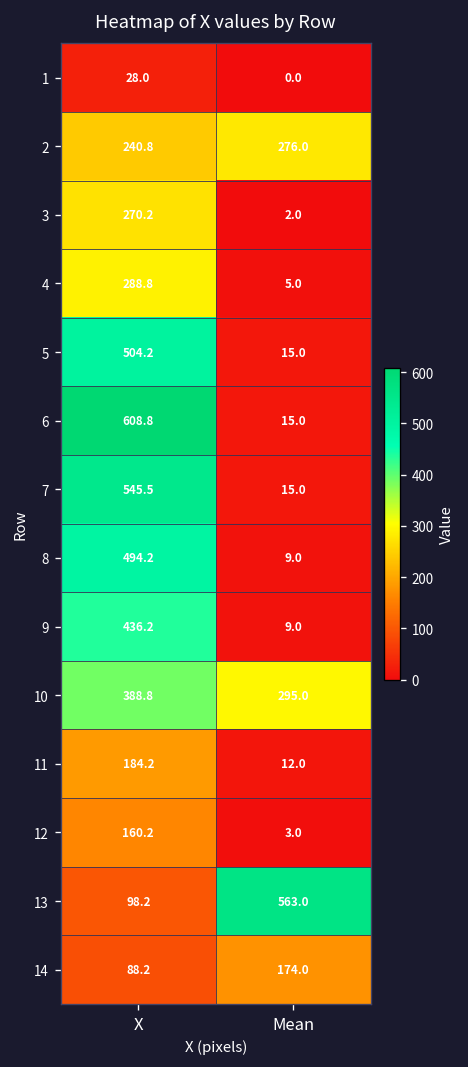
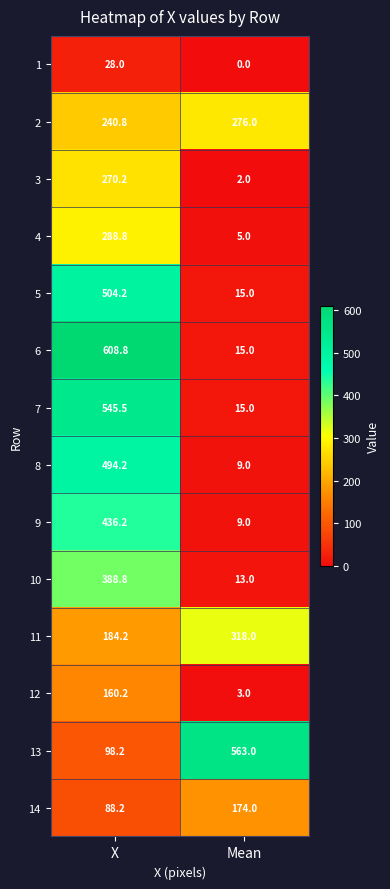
10, Mean: 295.0 -> 13.0
11, Mean: 12.0 -> 318.0
